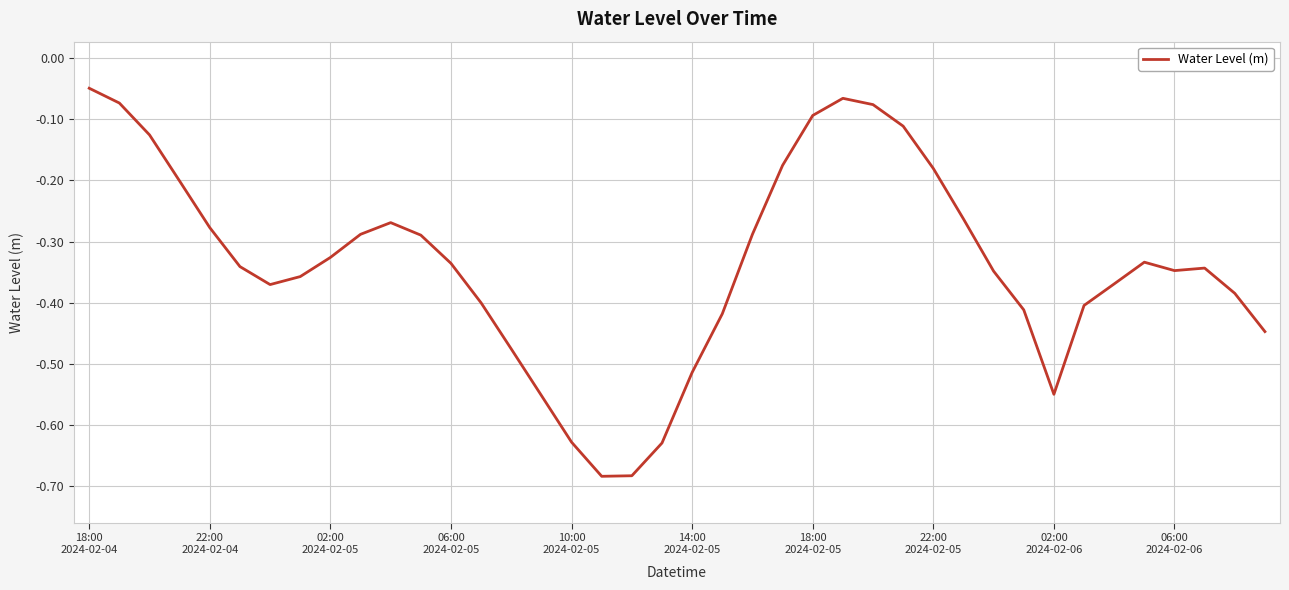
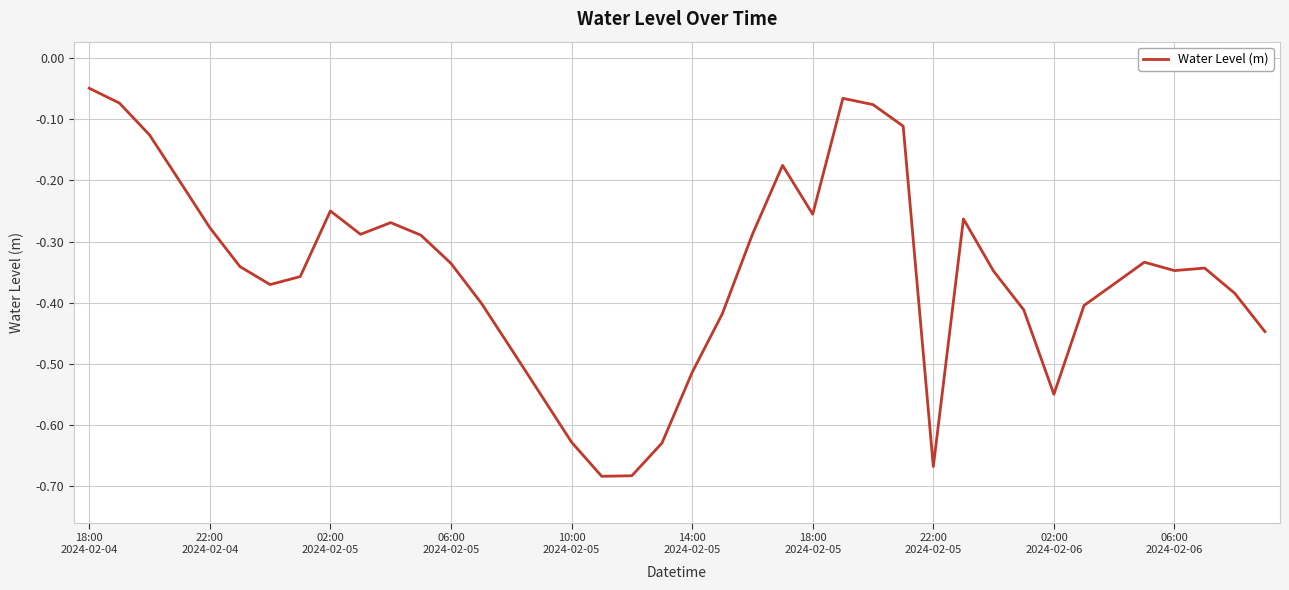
02:00 2024-02-05: -0.33 -> -0.25
18:00 2024-02-05: -0.09 -> -0.26
22:00 2024-02-05: -0.18 -> -0.67
